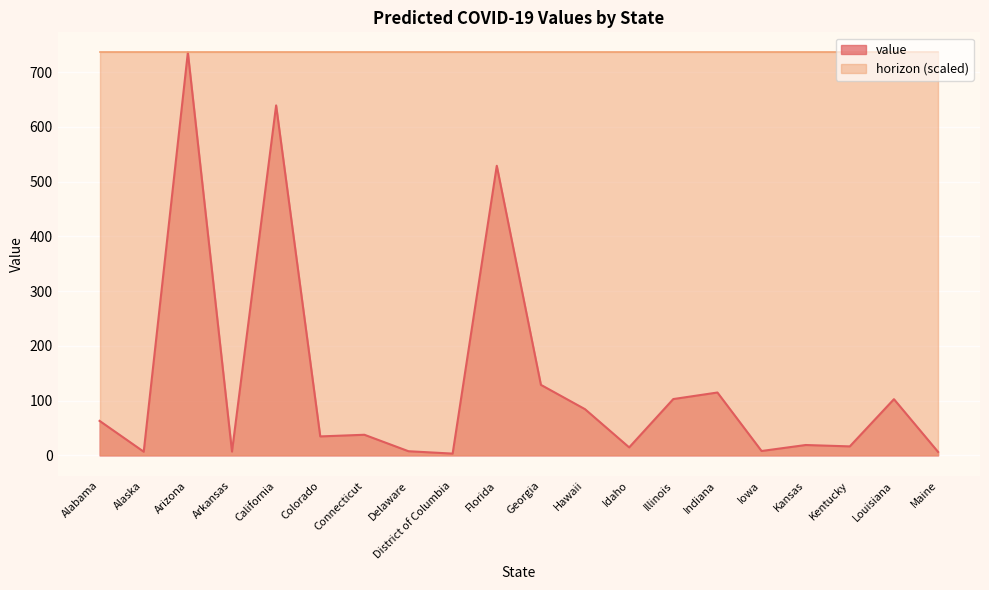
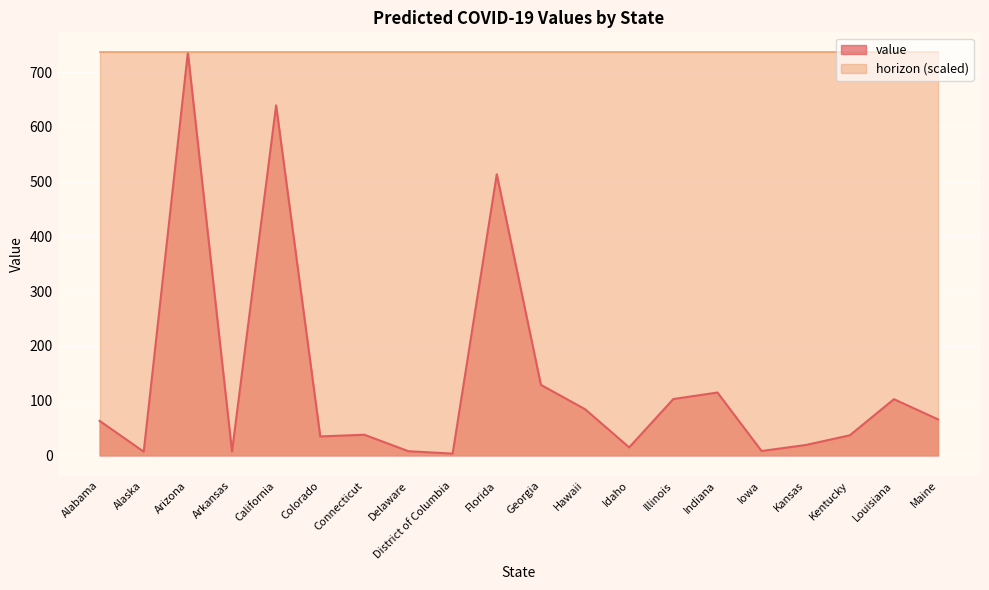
value, Florida: 530 -> 510
value, Kentucky: 20 -> 40
value, Maine: 10 -> 70
